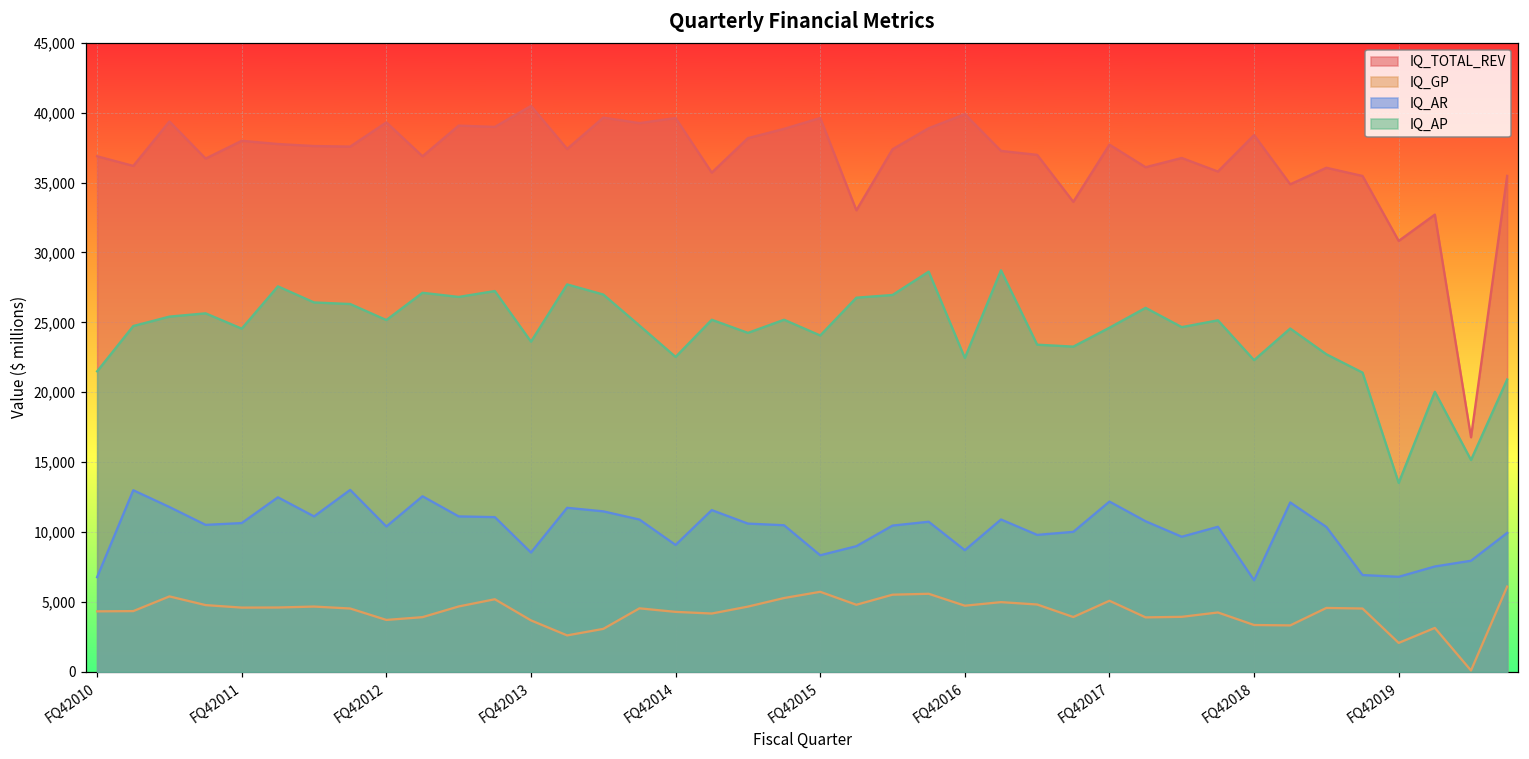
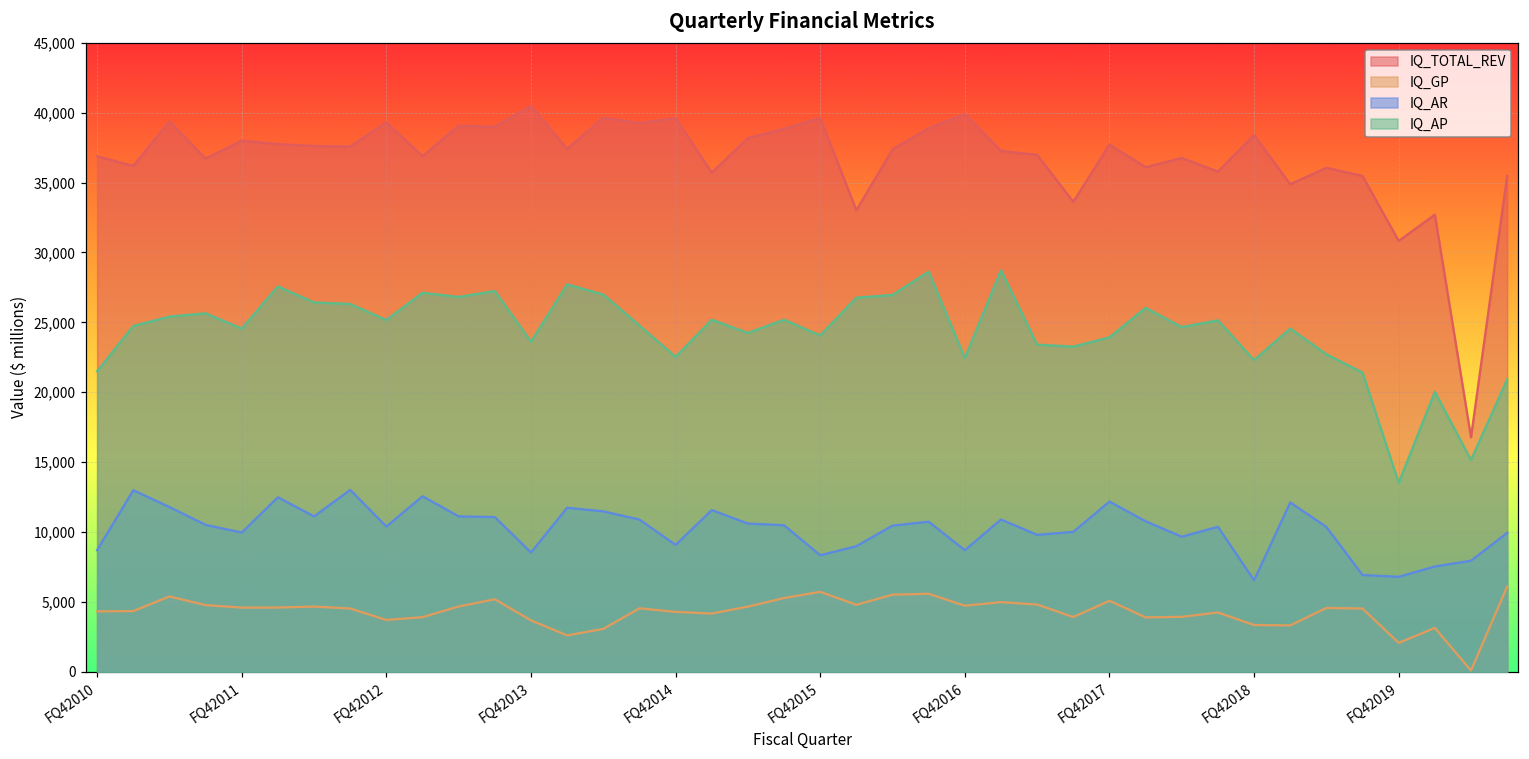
IQ_AR, FQ42010: 6,800 -> 8,700
IQ_AR, FQ42011: 10,600 -> 10,000
IQ_AP, FQ42017: 24,600 -> 23,900
